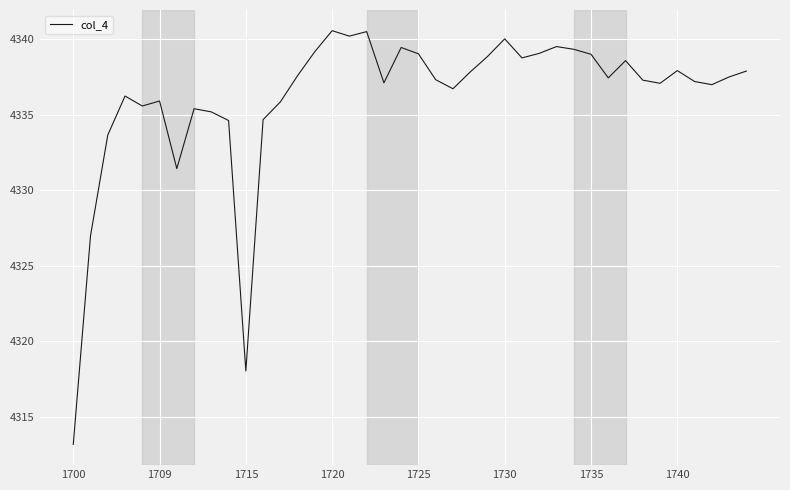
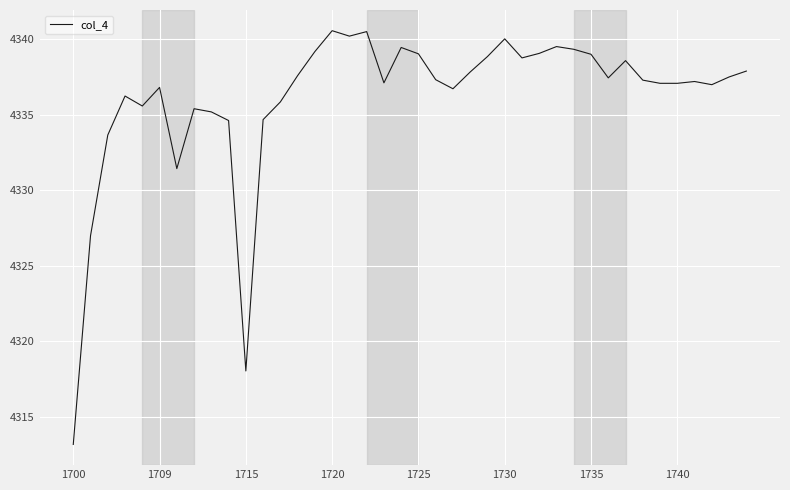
1709: 4335.9 -> 4336.8
1740: 4337.9 -> 4337.1
